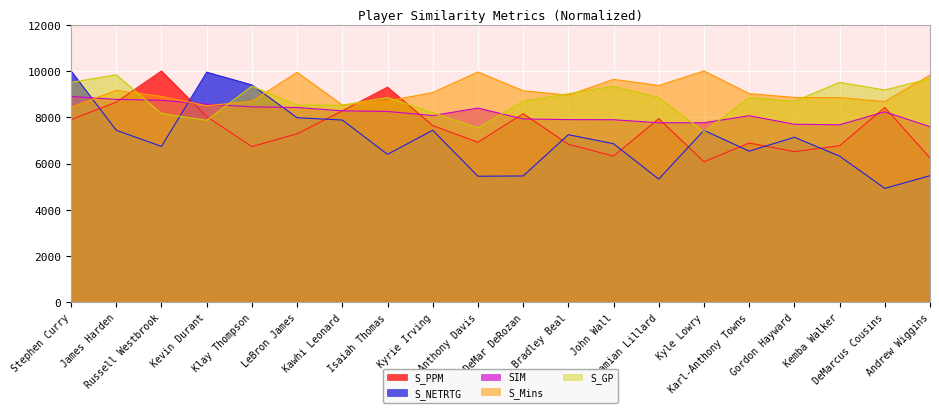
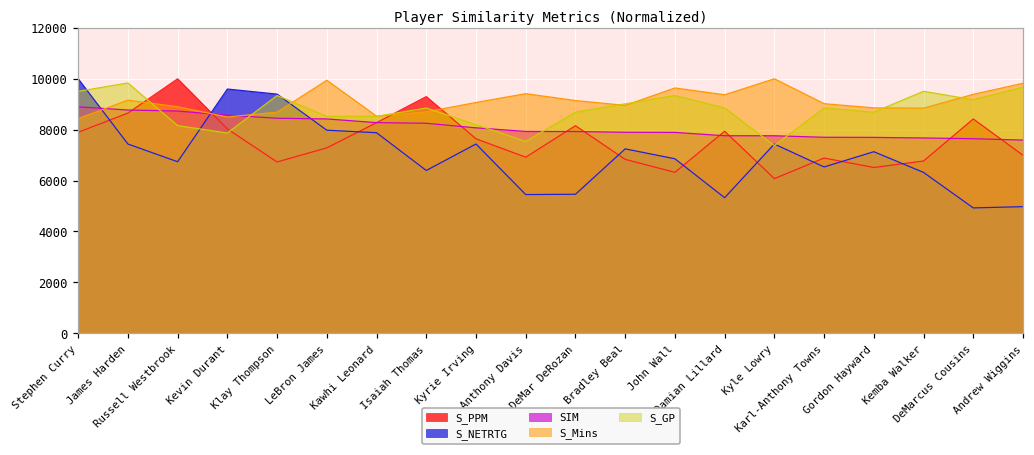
S_NETRTG, Kevin Durant: 9900 -> 9600
SIM, Anthony Davis: 8400 -> 7900
S_Mins, Anthony Davis: 10000 -> 9400
SIM, Karl-Anthony Towns: 8100 -> 7700
SIM, DeMarcus Cousins: 8200 -> 7600
S_Mins, DeMarcus Cousins: 8700 -> 9400
S_PPM, Andrew Wiggins: 6200 -> 7000
S_NETRTG, Andrew Wiggins: 5500 -> 5000
